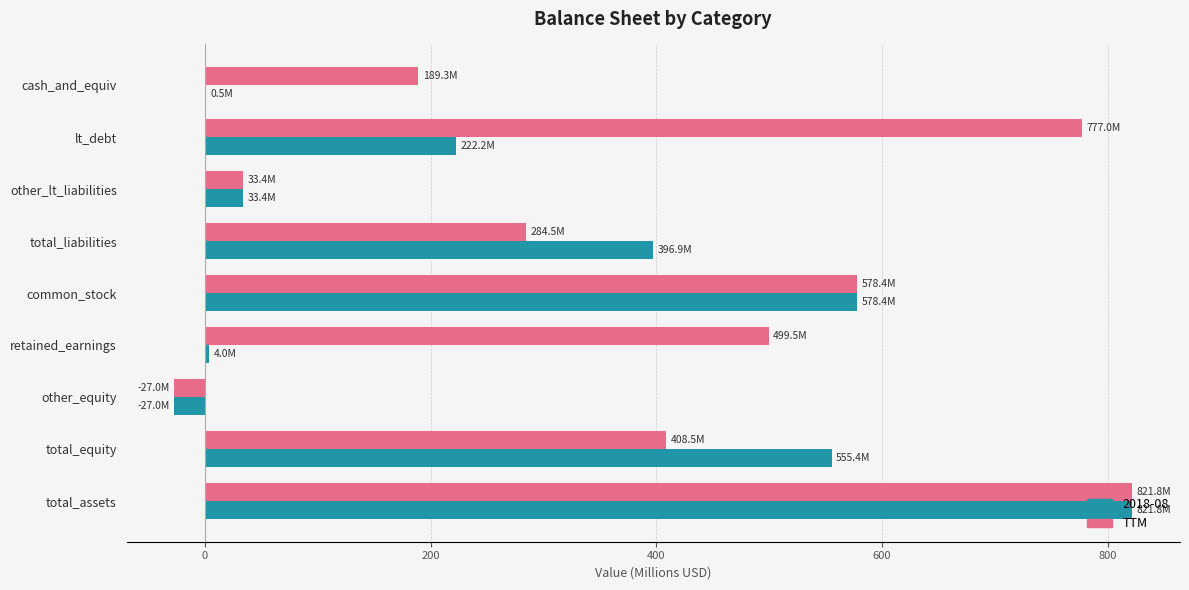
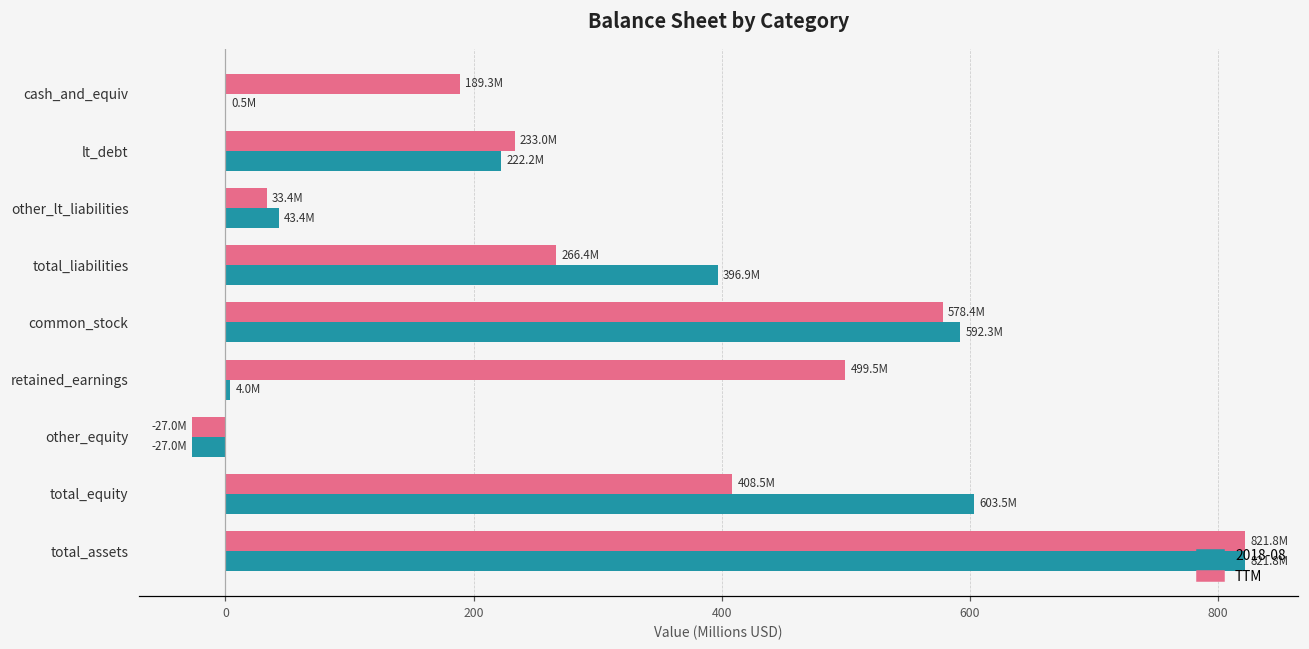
TTM, lt_debt: 777.0M -> 233.0M
2018-08, other_lt_liabilities: 33.4M -> 43.4M
TTM, total_liabilities: 284.5M -> 266.4M
2018-08, common_stock: 578.4M -> 592.3M
2018-08, total_equity: 555.4M -> 603.5M
